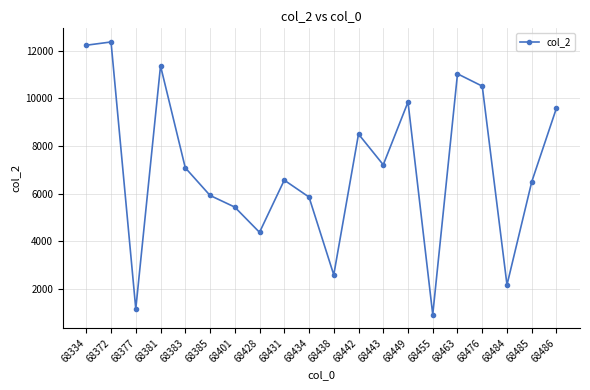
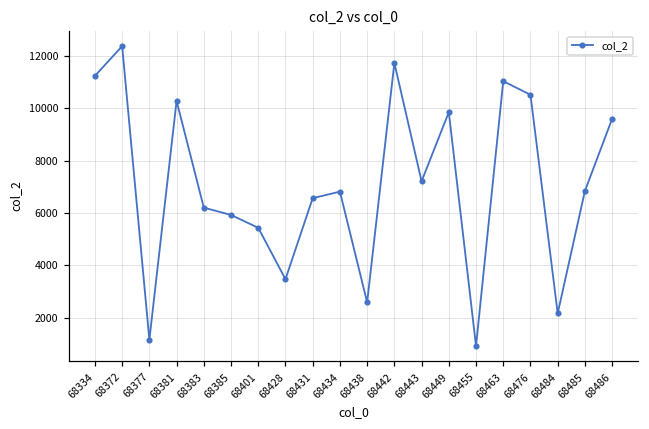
68334: 12200 -> 11200
68381: 11400 -> 10300
68383: 7100 -> 6200
68428: 4400 -> 3500
68434: 5900 -> 6800
68442: 8500 -> 11700
68485: 6500 -> 6800
